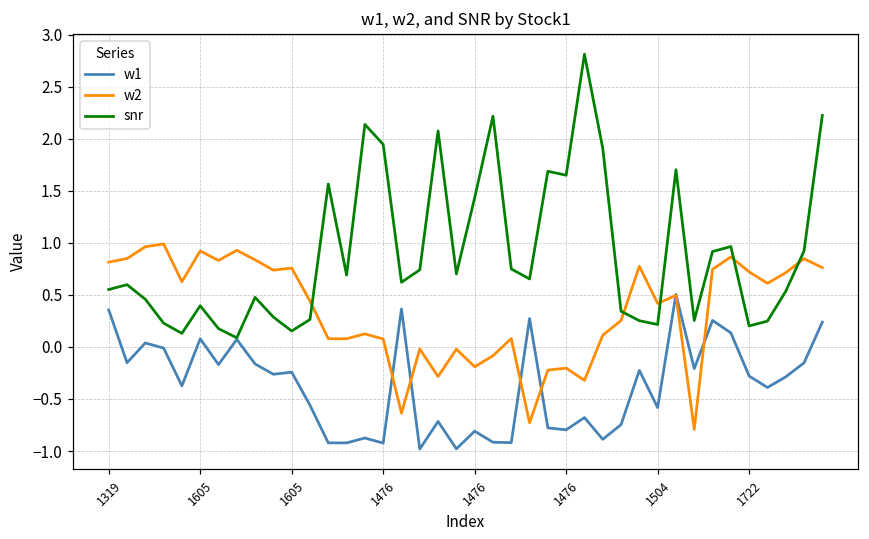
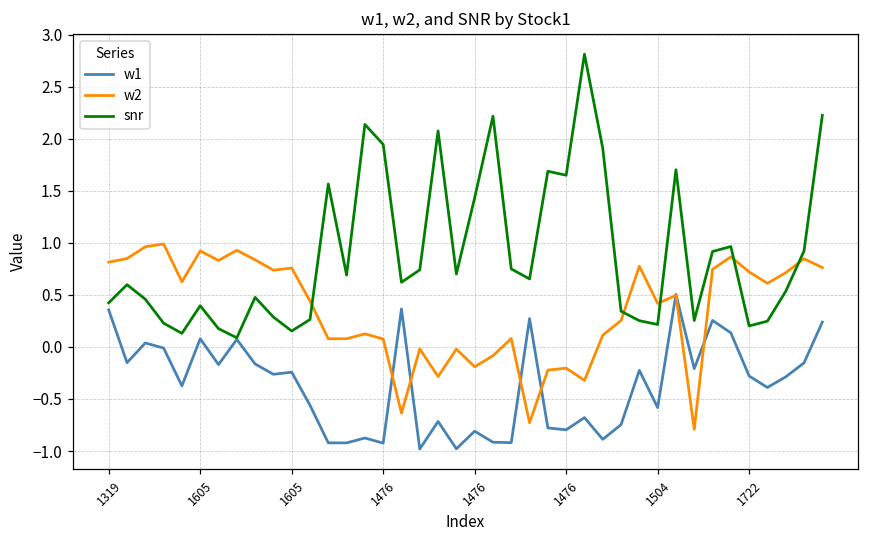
snr, 1319: 0.6 -> 0.4
